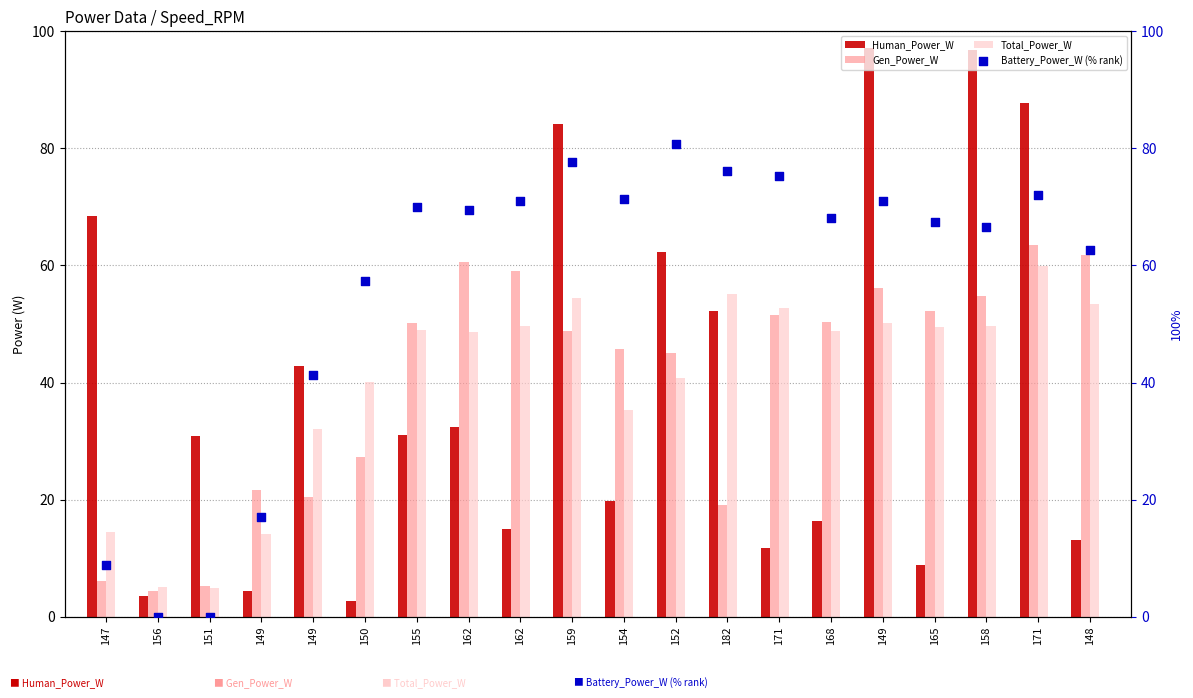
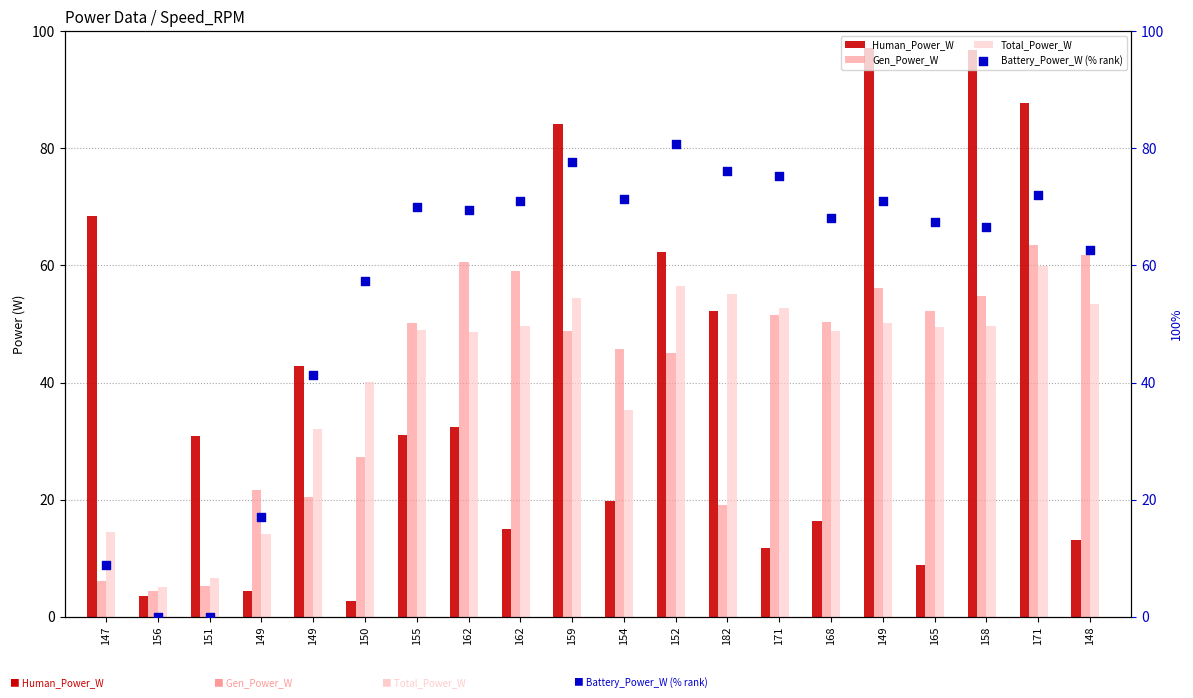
Total_Power_W, 151: 5 -> 7
Total_Power_W, 152: 41 -> 56
